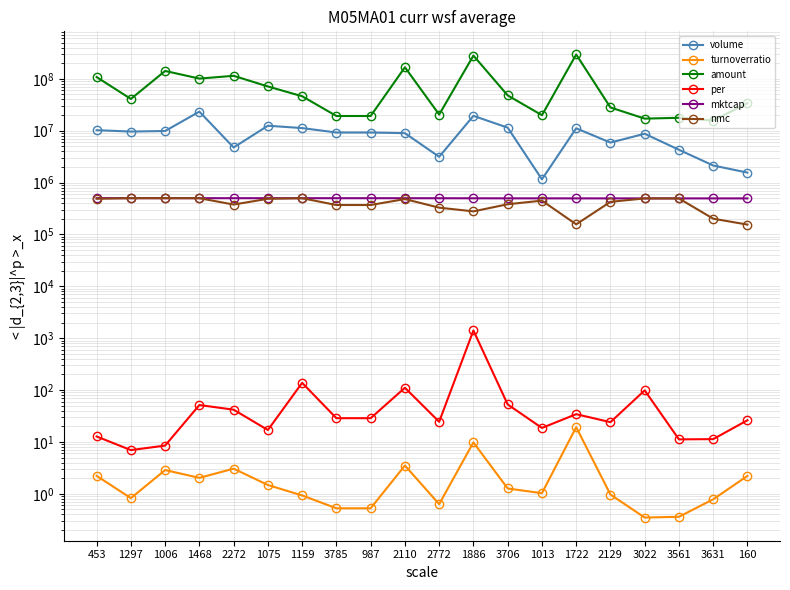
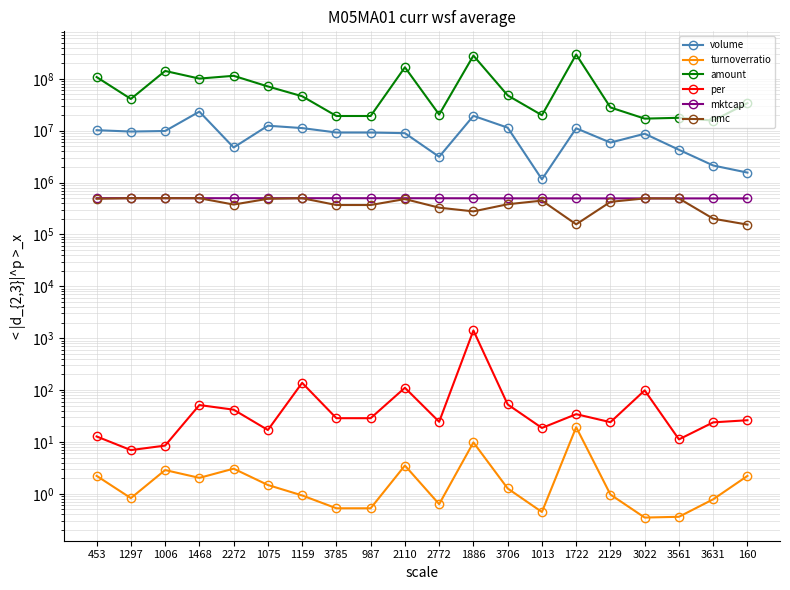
turnoverratio, 1013: 1.0 -> 0.4
per, 3631: 11 -> 20
